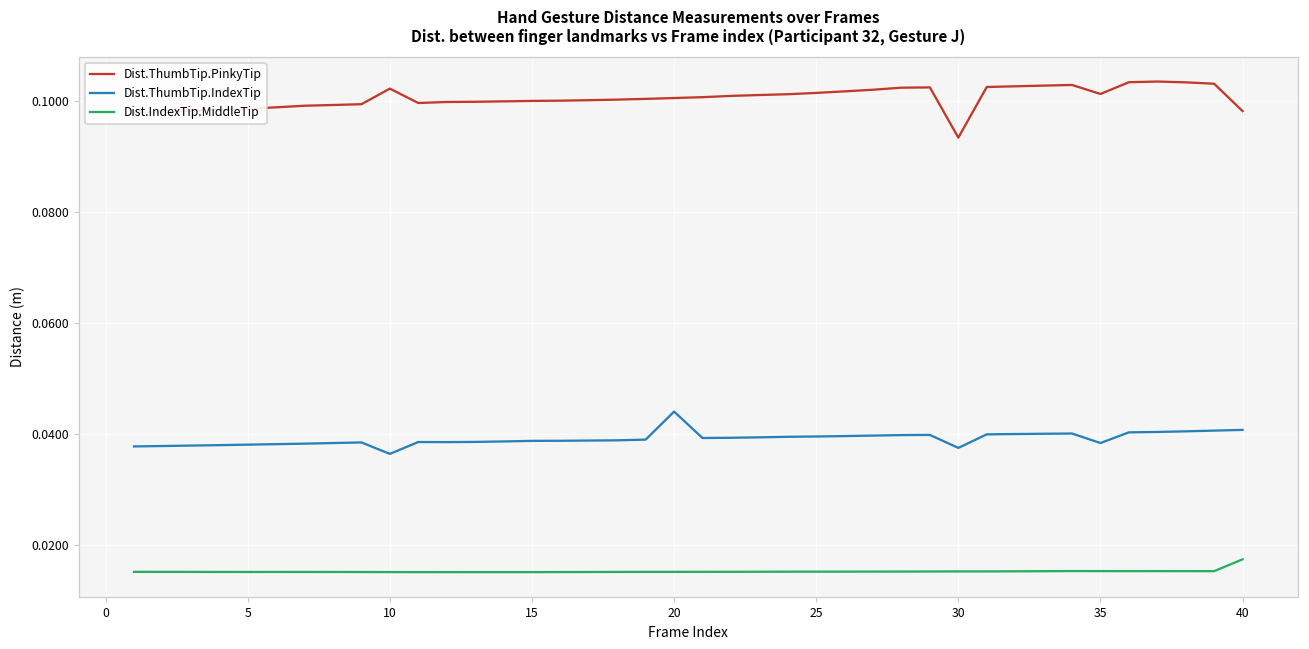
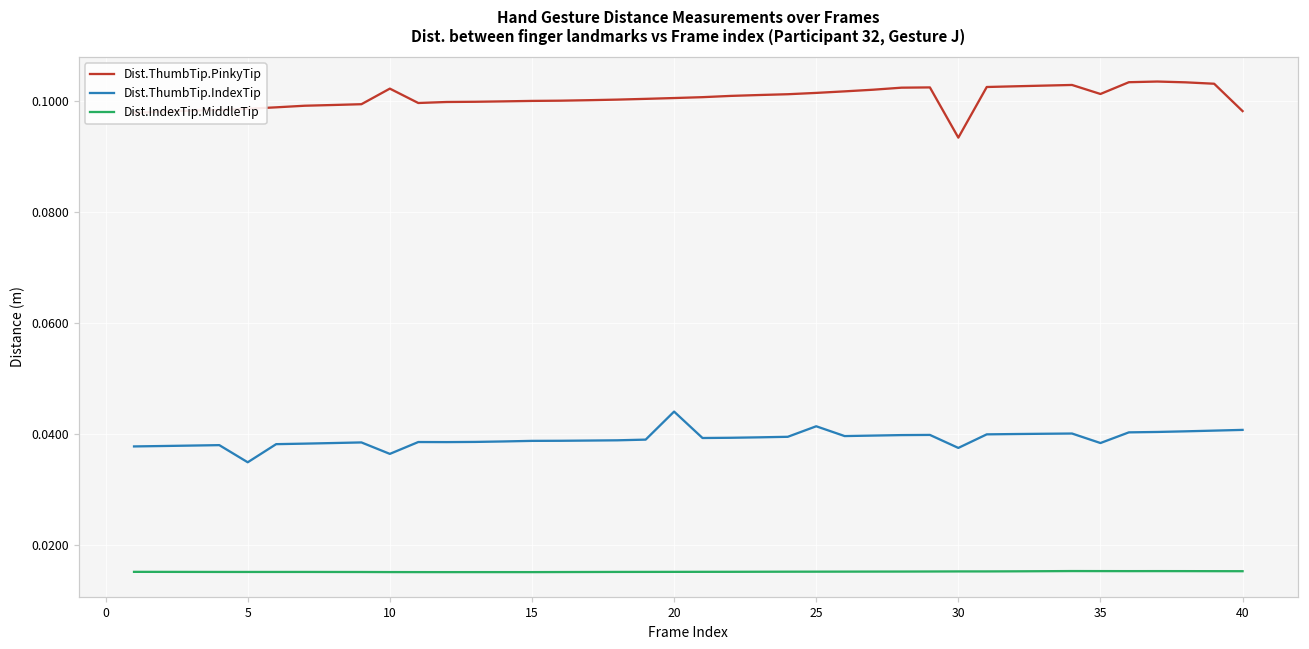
Dist.ThumbTip.IndexTip, 5: 0.038 -> 0.035
Dist.ThumbTip.IndexTip, 25: 0.040 -> 0.041
Dist.IndexTip.MiddleTip, 40: 0.017 -> 0.015
